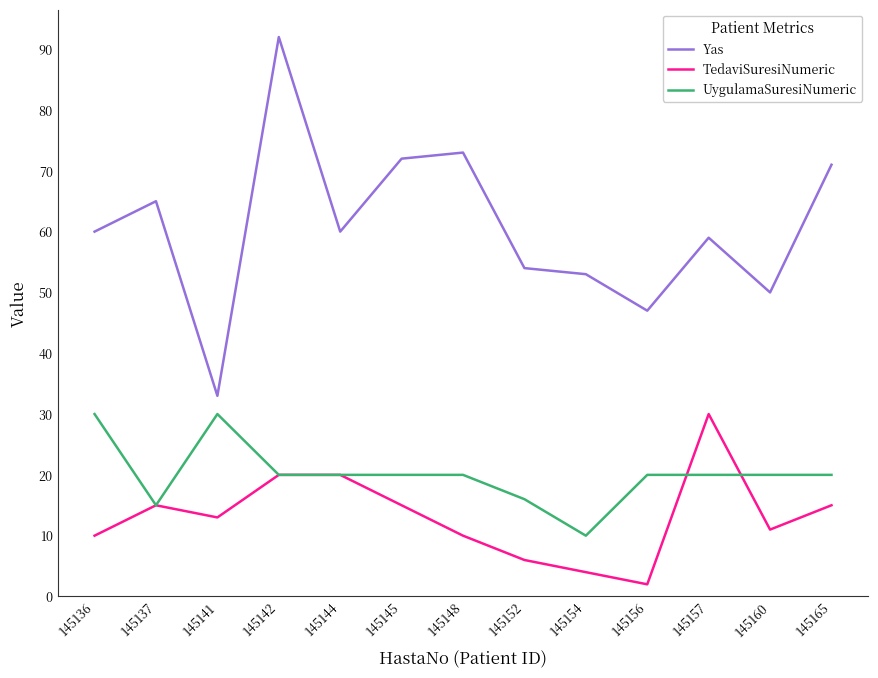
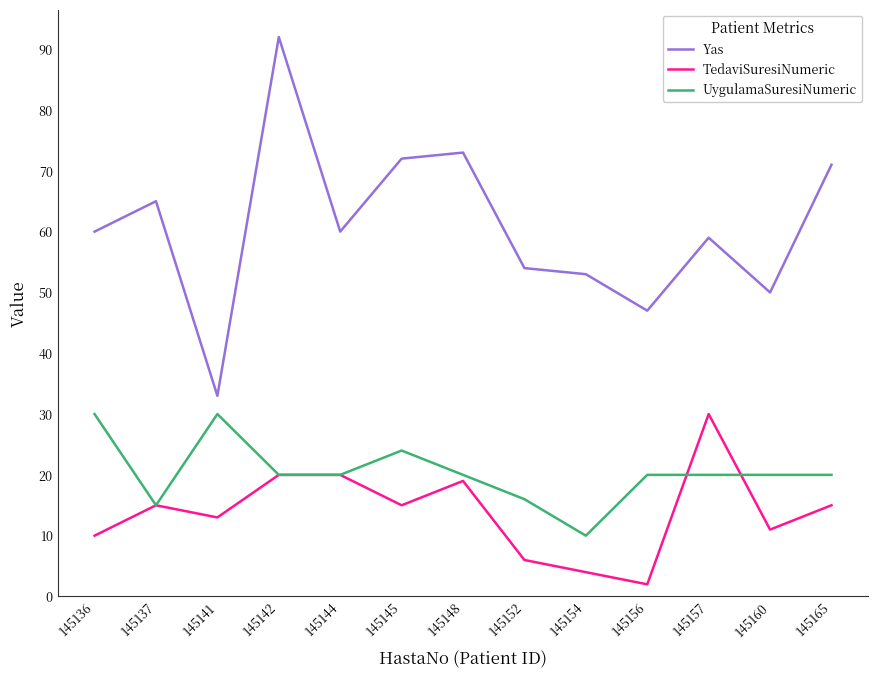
UygulamaSuresiNumeric, 145145: 20 -> 24
TedaviSuresiNumeric, 145148: 10 -> 19
